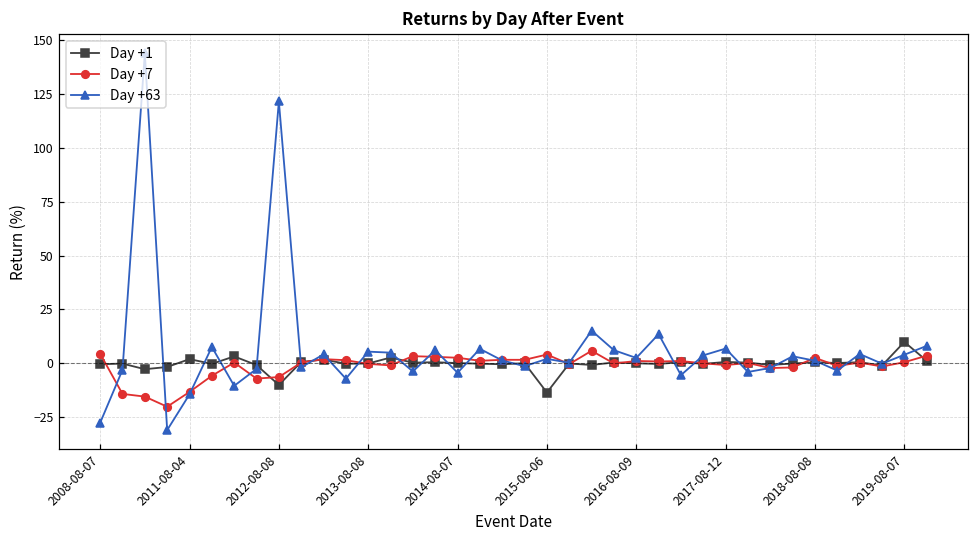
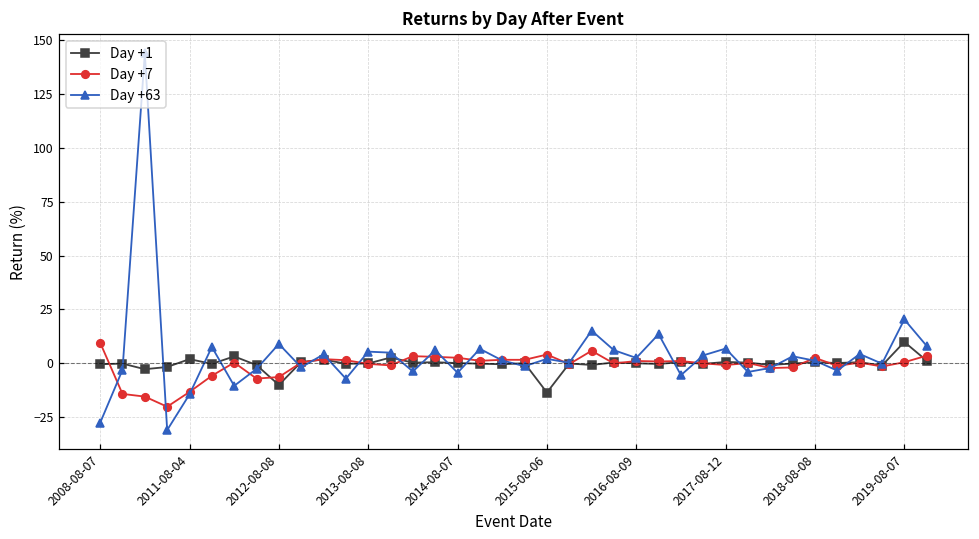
Day +7, 2008-08-07: 4 -> 10
Day +63, 2012-08-08: 122 -> 9
Day +63, 2019-08-07: 4 -> 20
